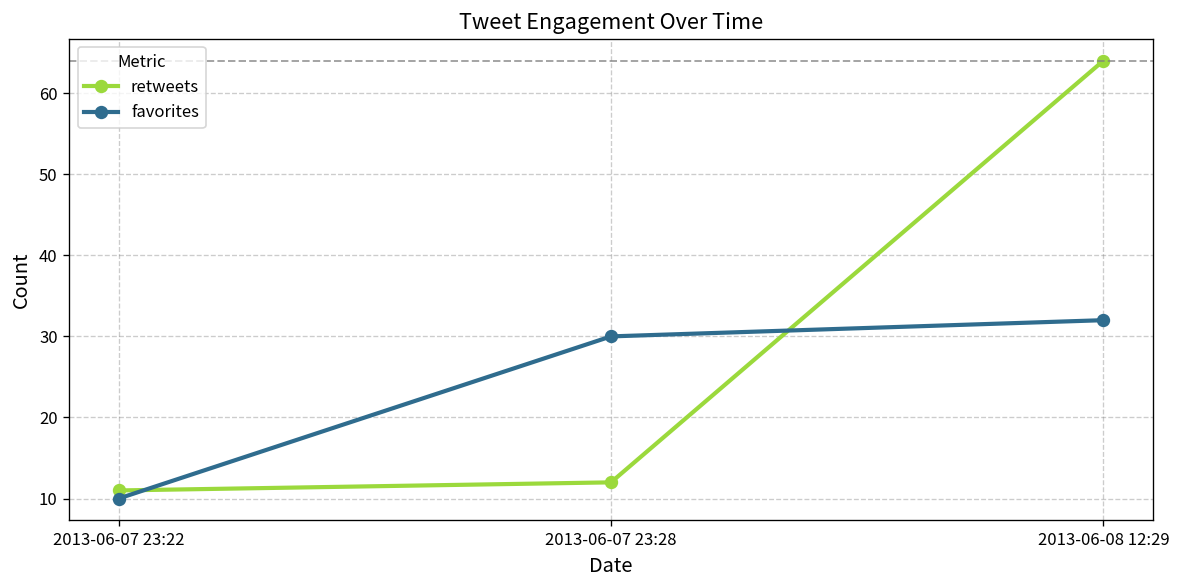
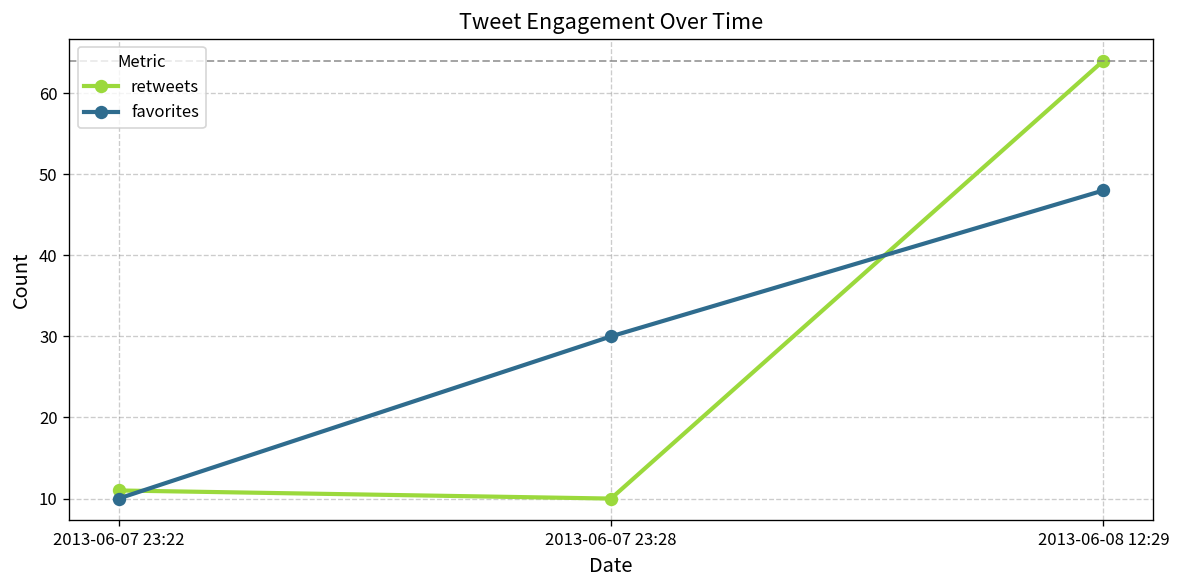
retweets, 2013-06-07 23:28: 12 -> 10
favorites, 2013-06-08 12:29: 32 -> 48
